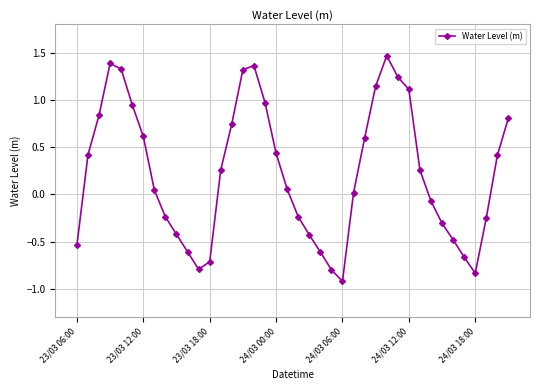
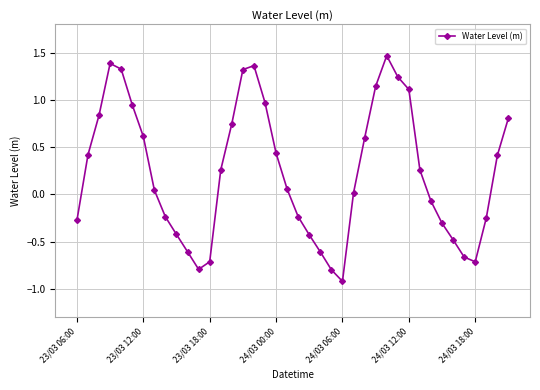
23/03 06:00: -0.5 -> -0.3
24/03 18:00: -0.8 -> -0.7
